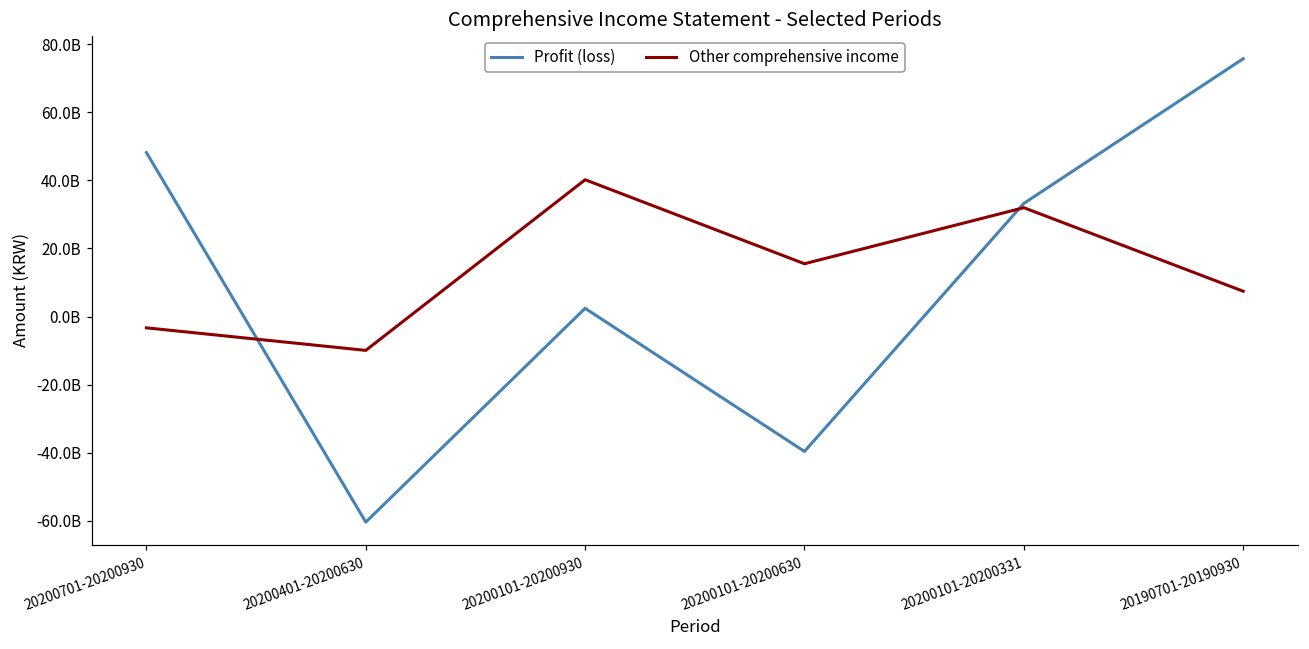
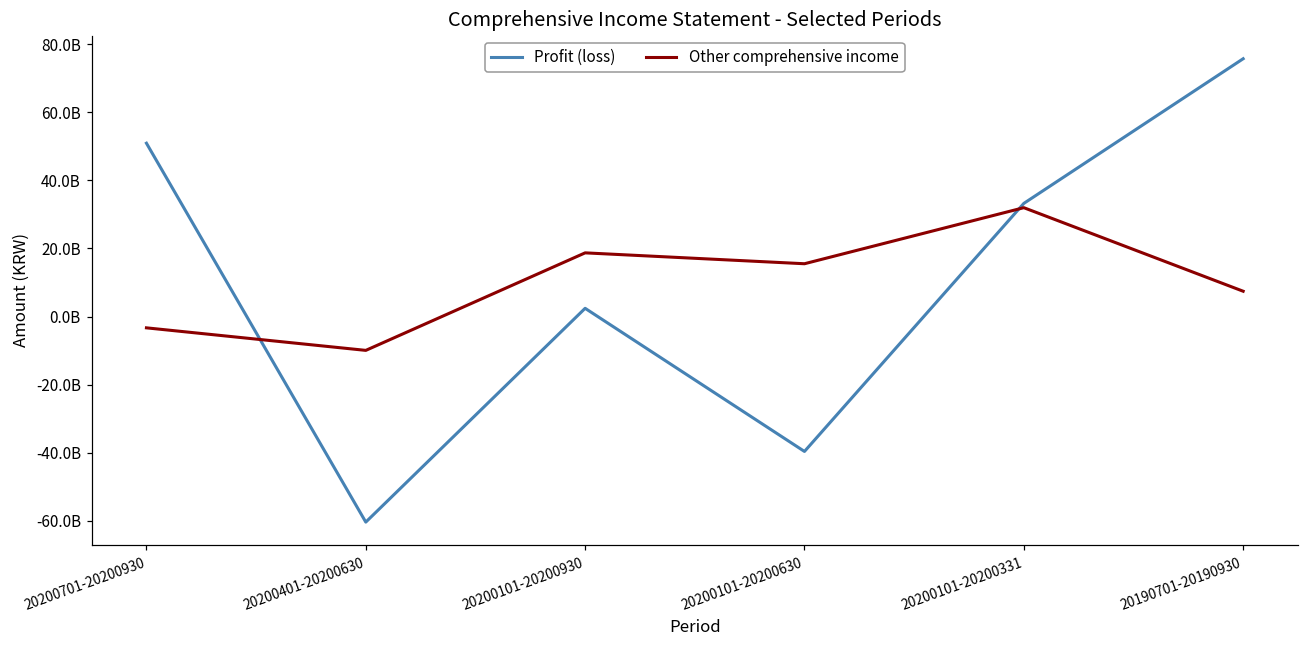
Profit (loss), 20200701-20200930: 48000000000 -> 51000000000
Other comprehensive income, 20200101-20200930: 40000000000 -> 19000000000
